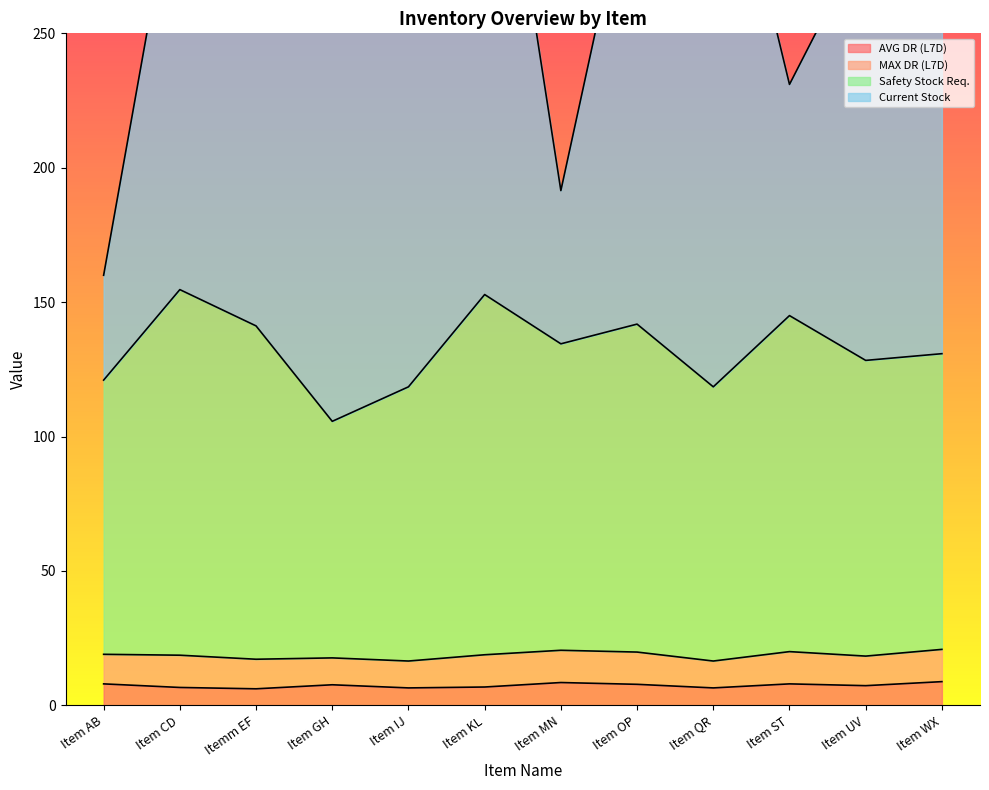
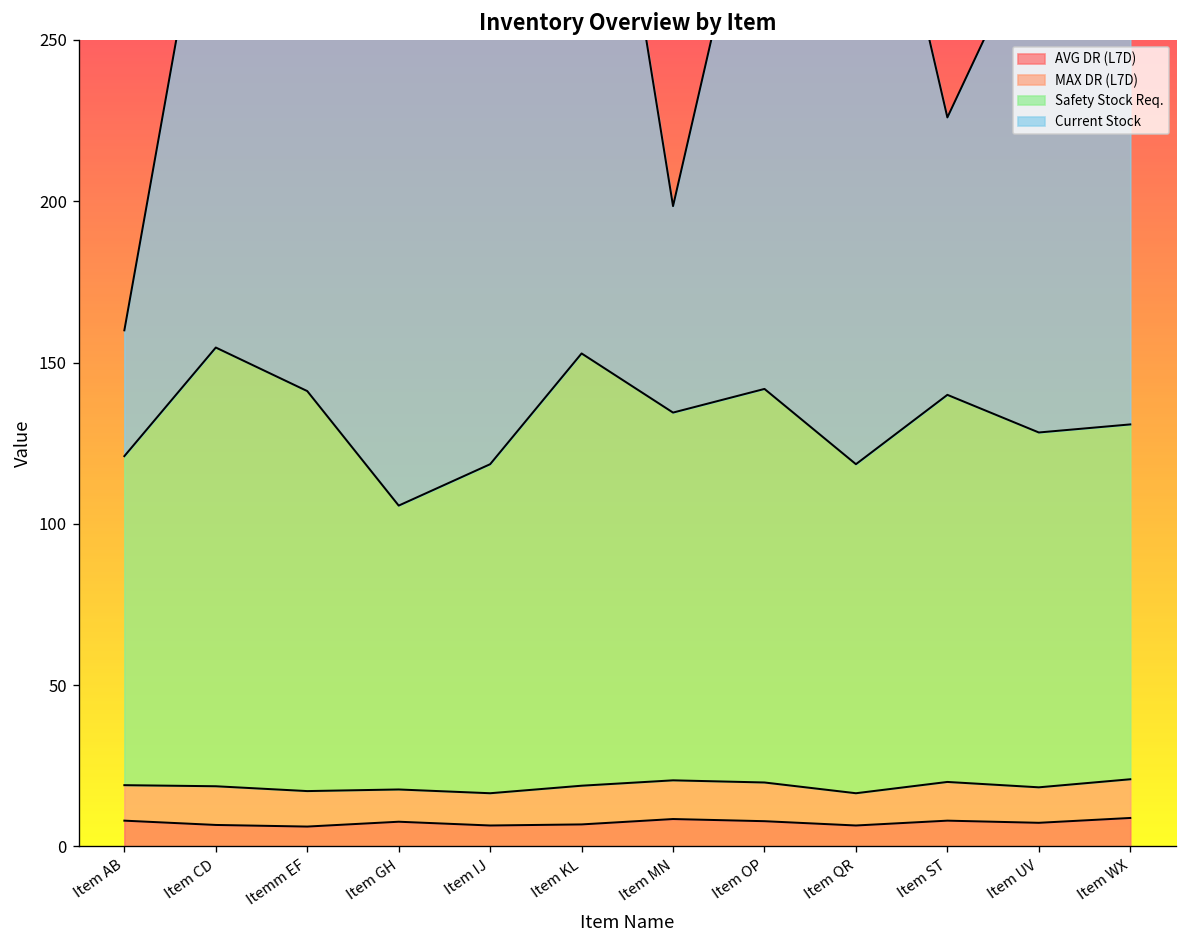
Current Stock, Item MN: 57 -> 64
Safety Stock Req., Item ST: 125 -> 120
